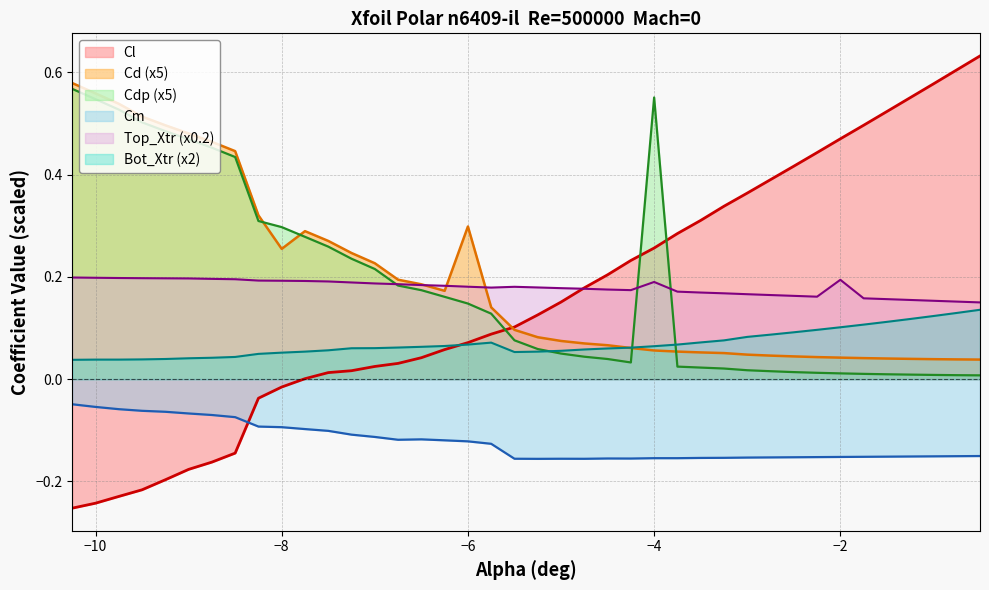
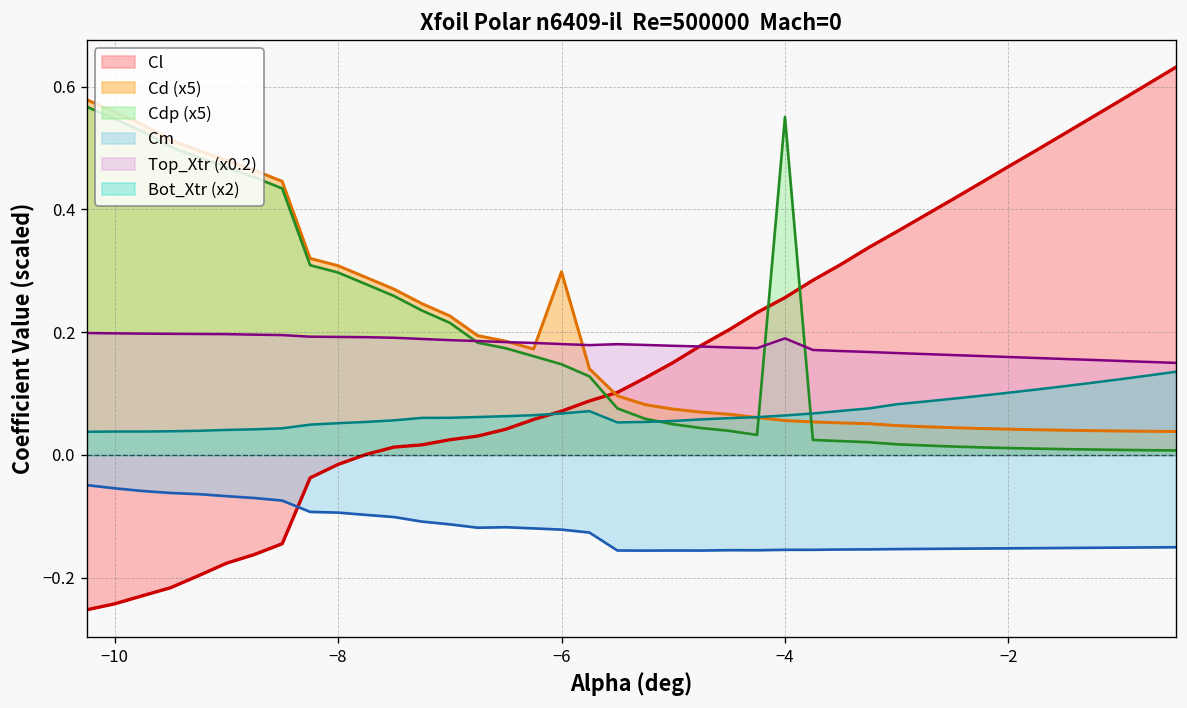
Cd (x5), −8: 0.25 -> 0.31
Top_Xtr (x0.2), −2: 0.19 -> 0.16
